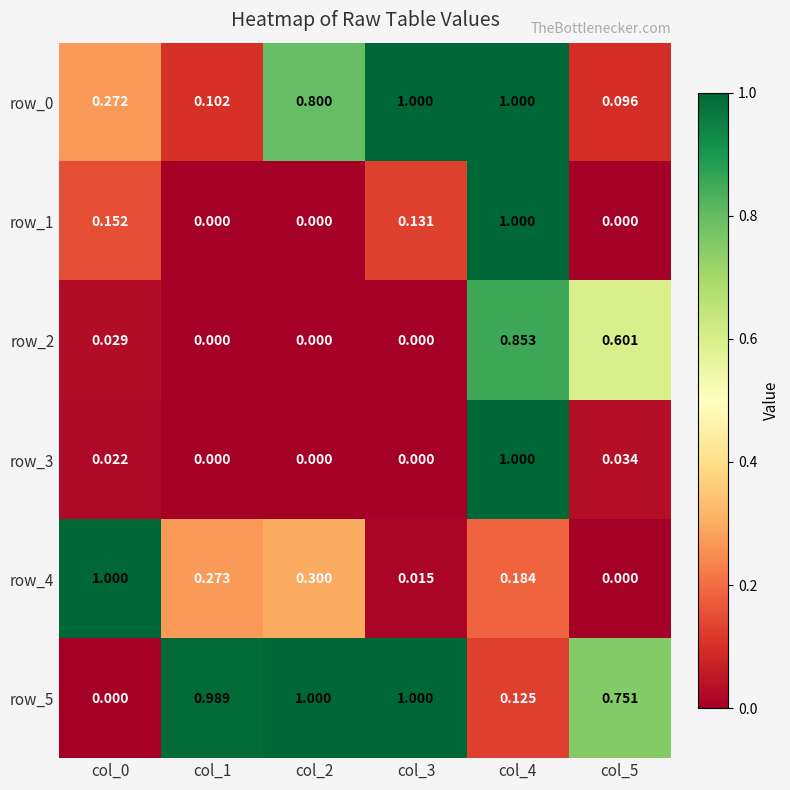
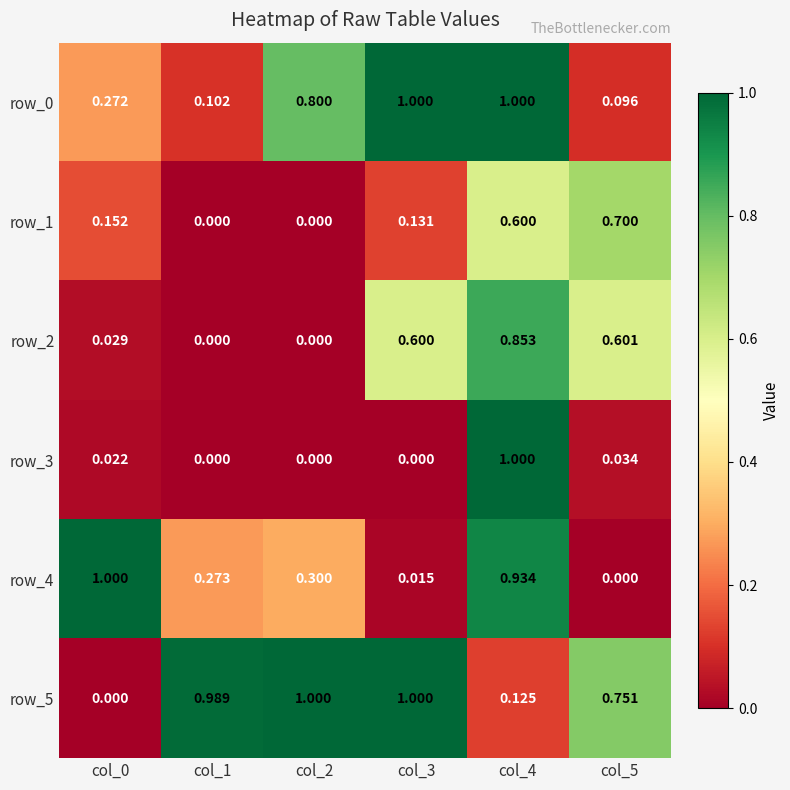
row_1, col_4: 1.000 -> 0.600
row_1, col_5: 0.000 -> 0.700
row_2, col_3: 0.000 -> 0.600
row_4, col_4: 0.184 -> 0.934
